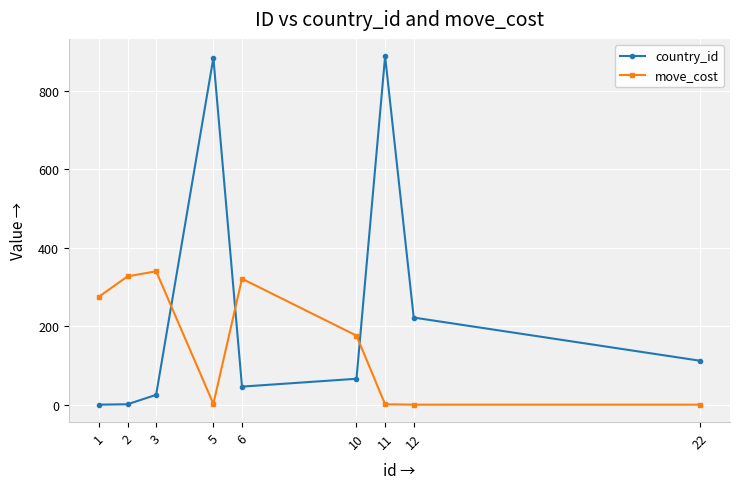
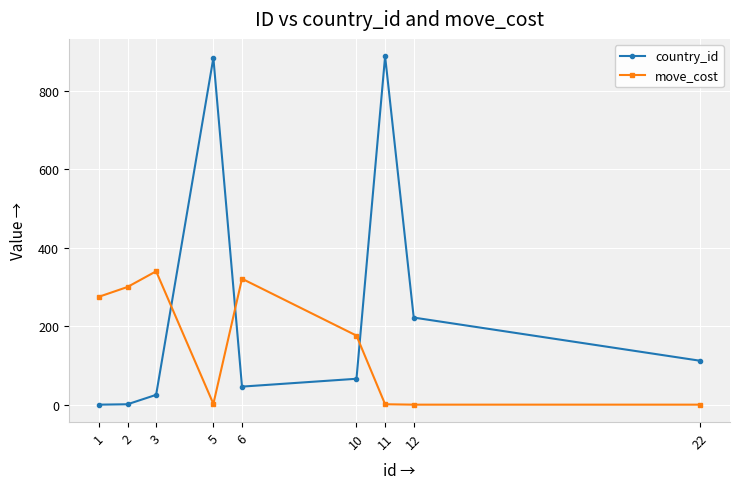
move_cost, 2: 330 -> 300
